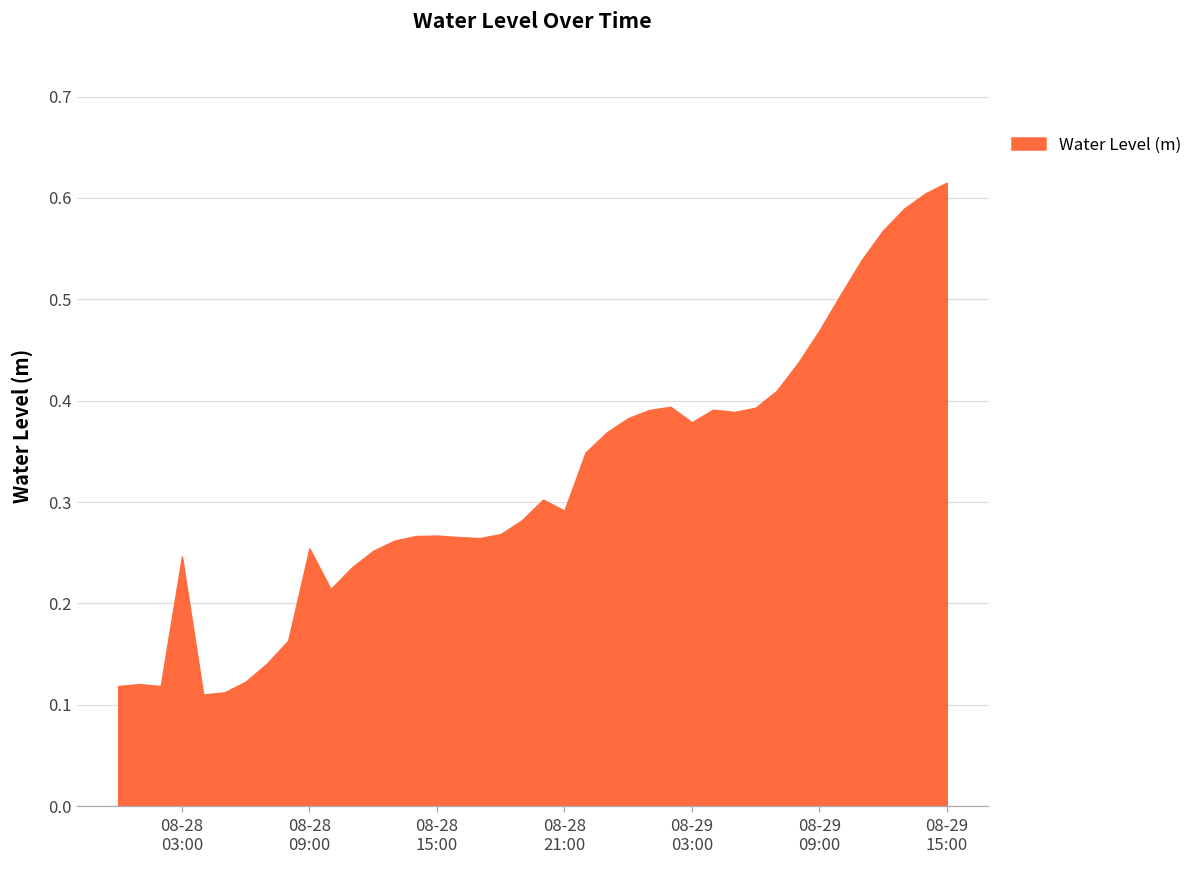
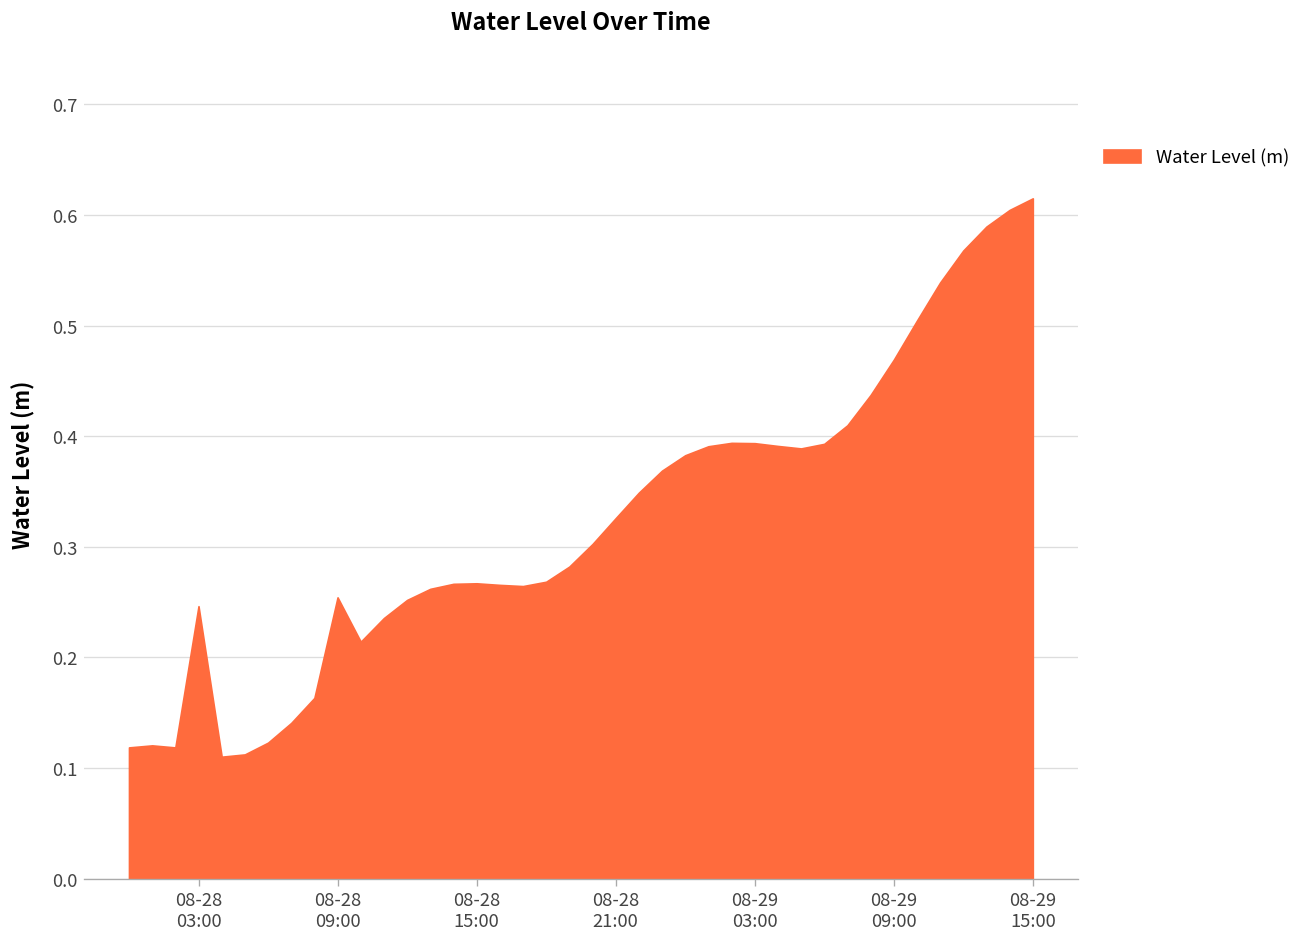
08-28 21:00: 0.29 -> 0.33
08-29 03:00: 0.38 -> 0.39
